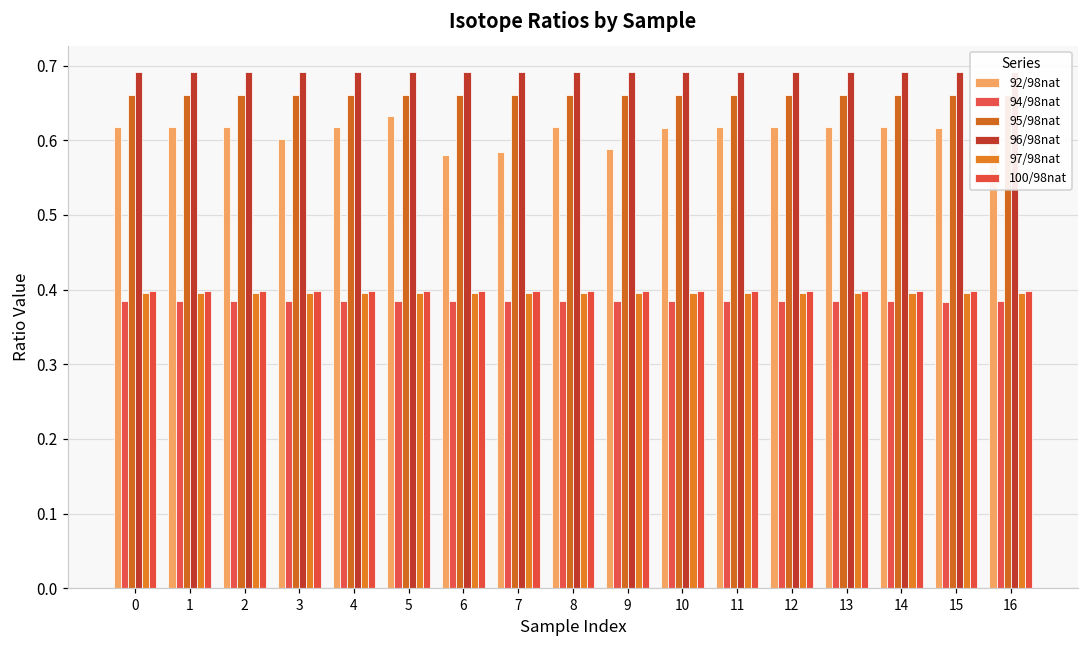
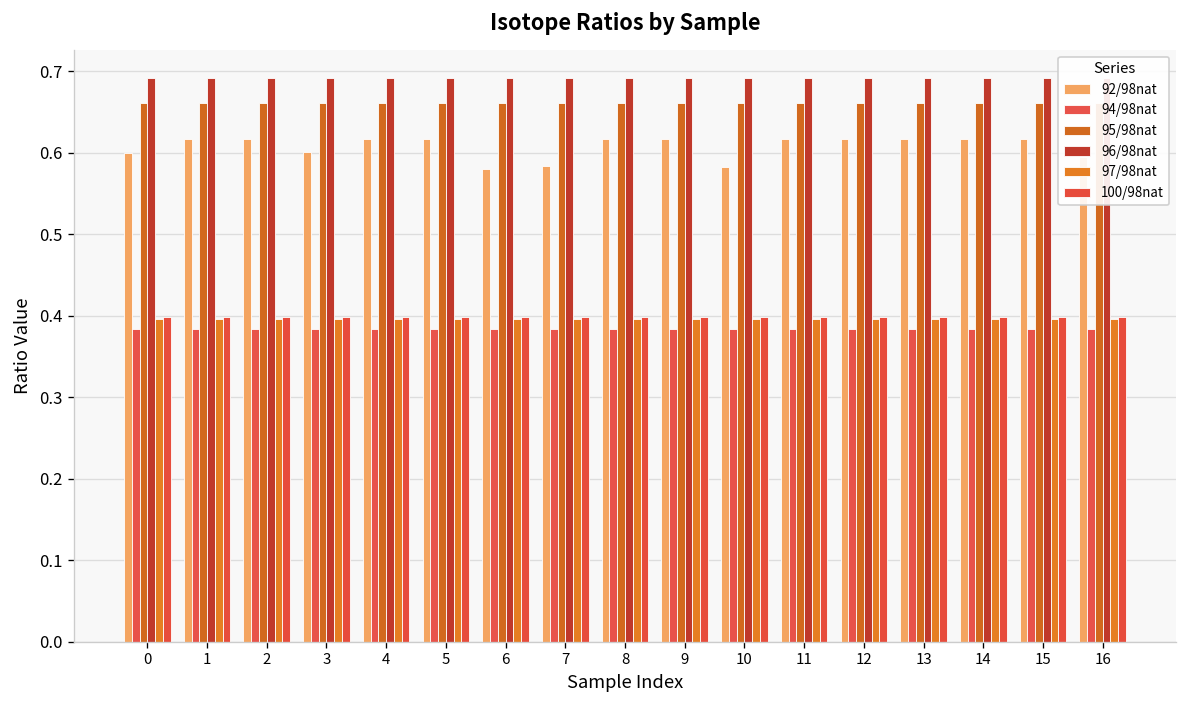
92/98nat, 0: 0.62 -> 0.60
92/98nat, 5: 0.63 -> 0.62
92/98nat, 9: 0.59 -> 0.62
92/98nat, 10: 0.62 -> 0.58
